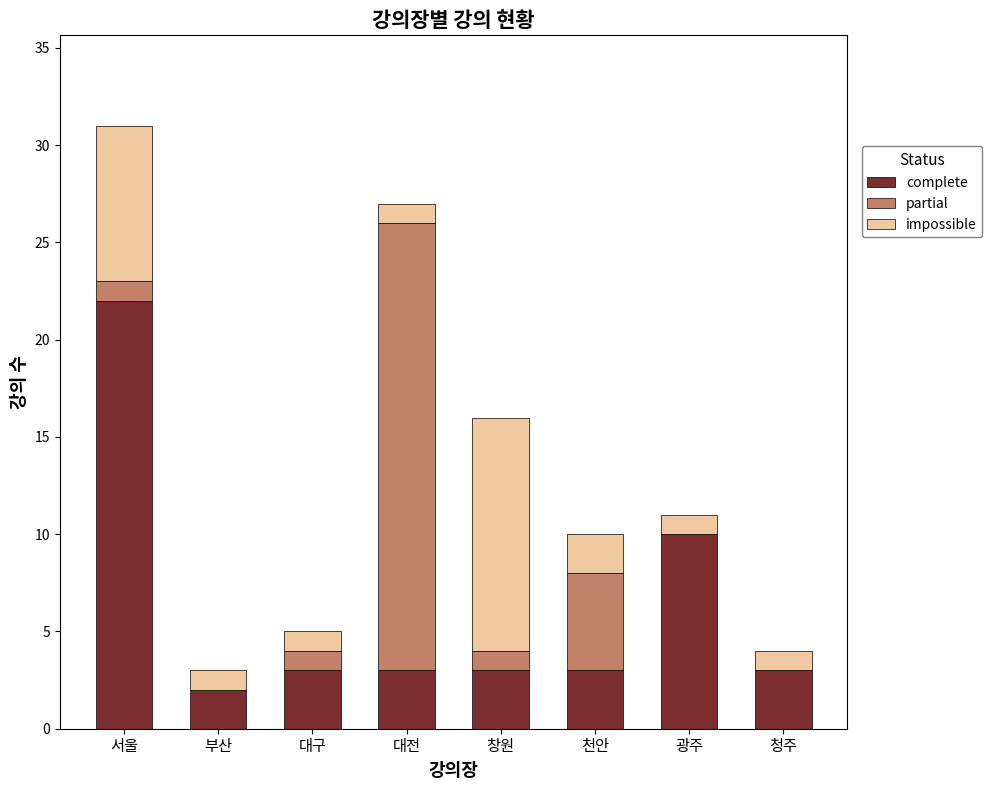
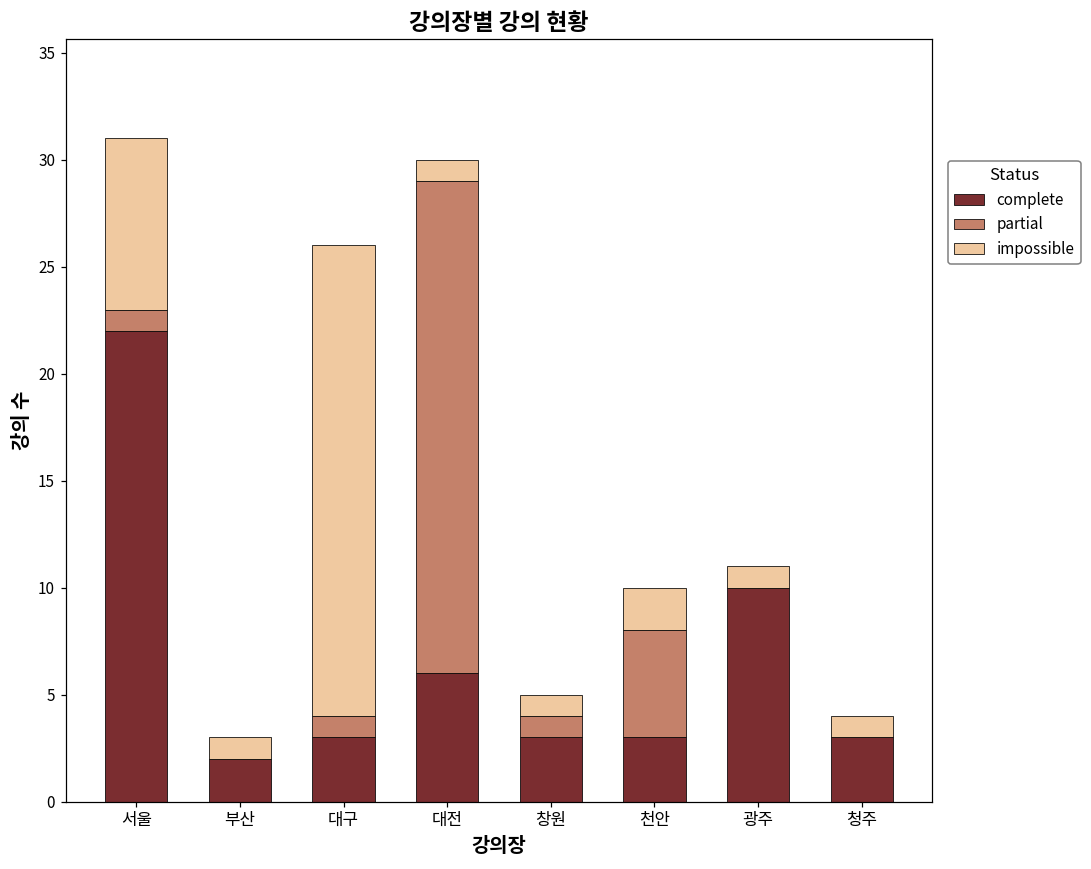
impossible, 대구: 1 -> 22
complete, 대전: 3 -> 6
impossible, 창원: 12 -> 1
